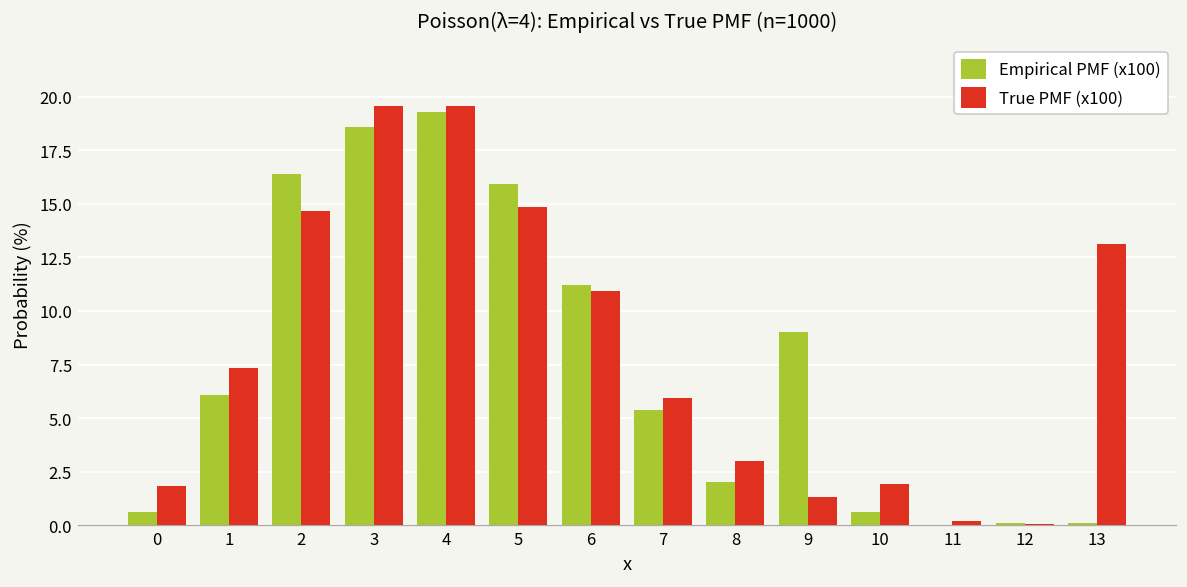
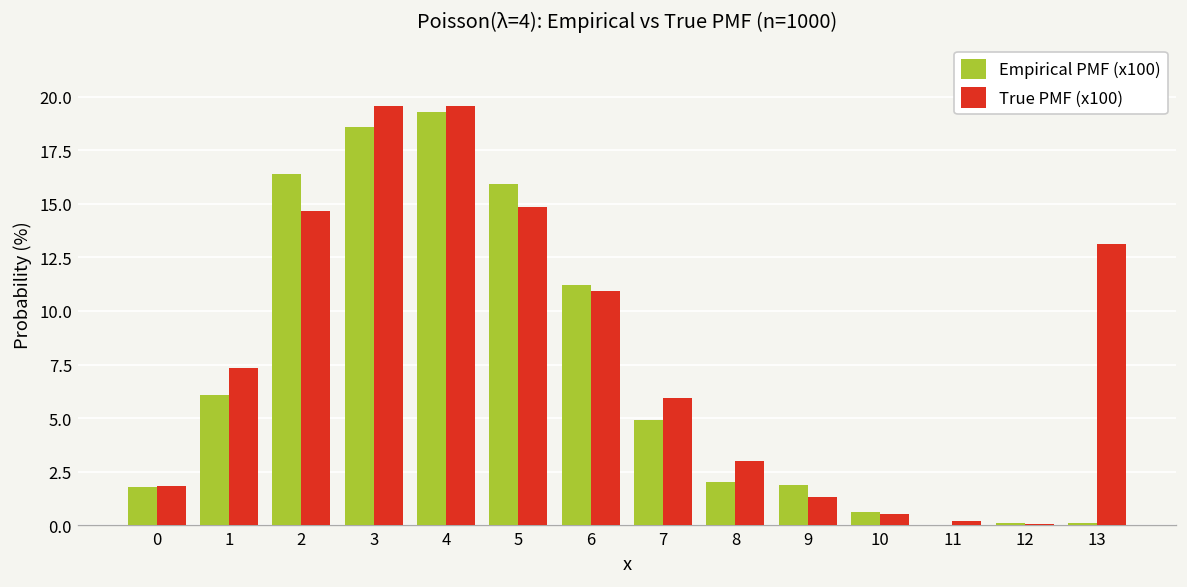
Empirical PMF (x100), 0: 0.6 -> 1.8
Empirical PMF (x100), 7: 5.4 -> 4.9
Empirical PMF (x100), 9: 9.0 -> 1.9
True PMF (x100), 10: 1.9 -> 0.5
